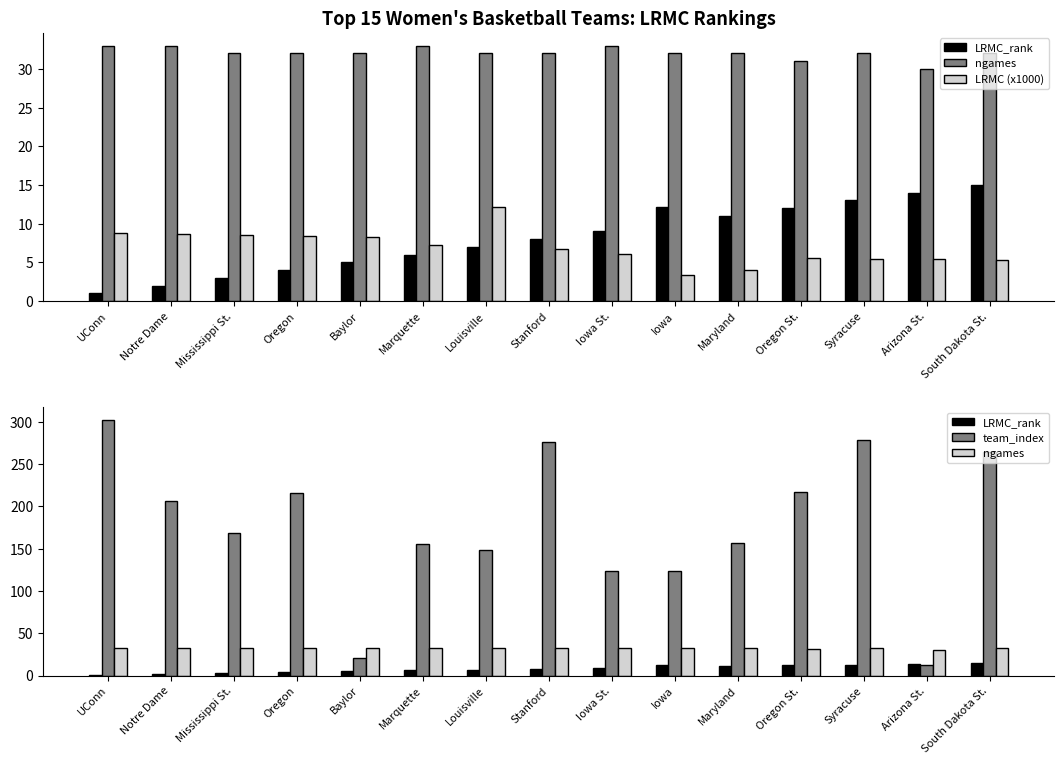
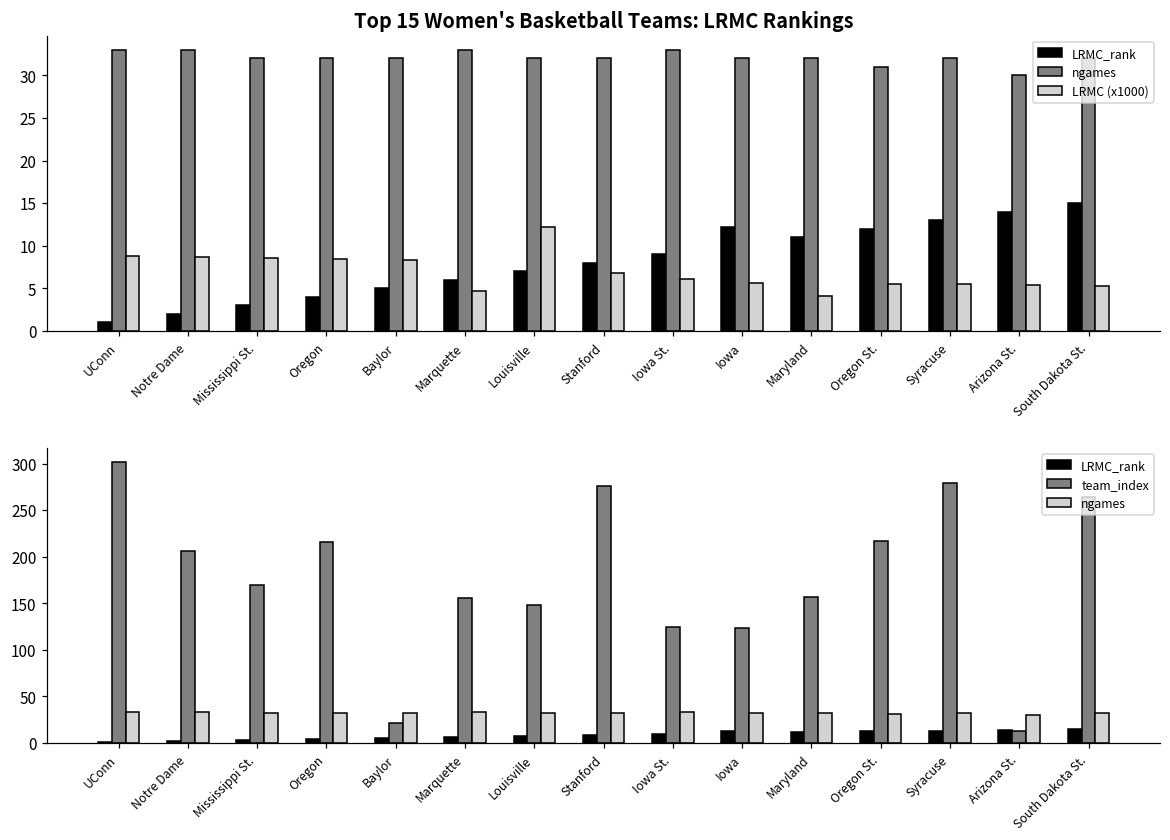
Top 15 Women's Basketball Teams: LRMC Rankings, LRMC (x1000), Marquette: 7 -> 5
Top 15 Women's Basketball Teams: LRMC Rankings, LRMC (x1000), Iowa: 3 -> 6
